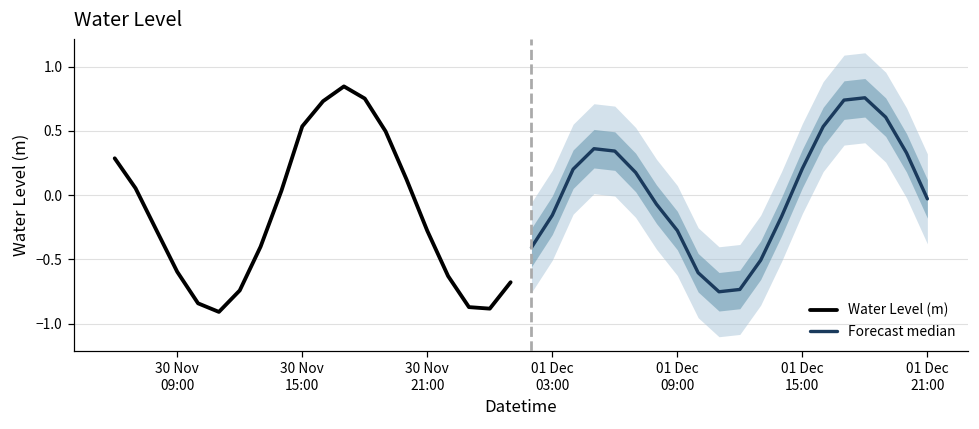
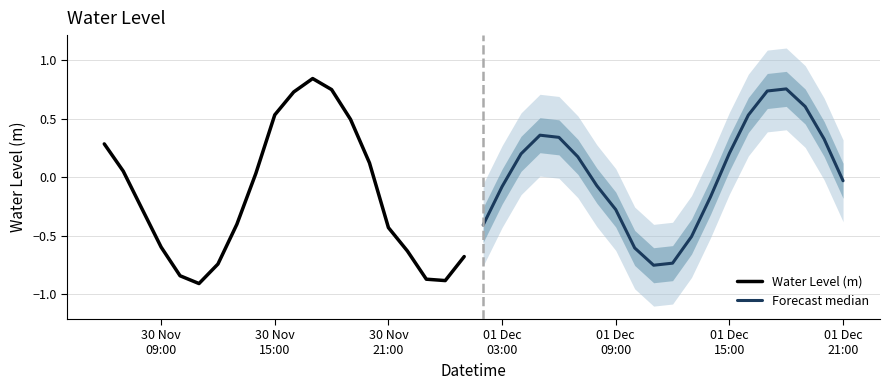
Water Level (m), 30 Nov 21:00: -0.28 -> -0.43
Forecast median, 01 Dec 03:00: -0.16 -> -0.08
